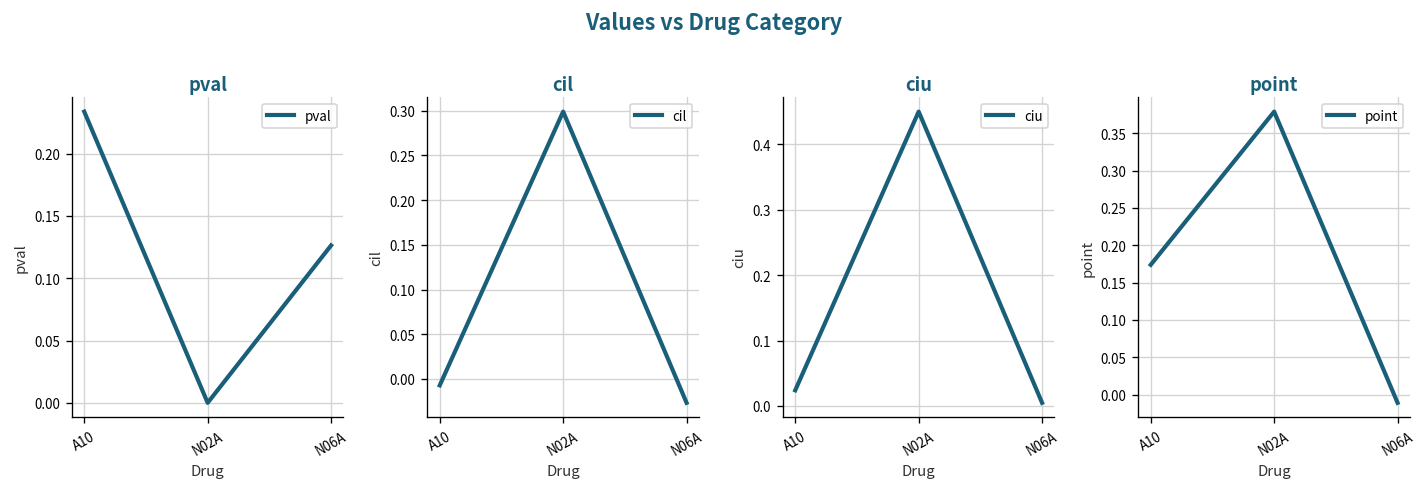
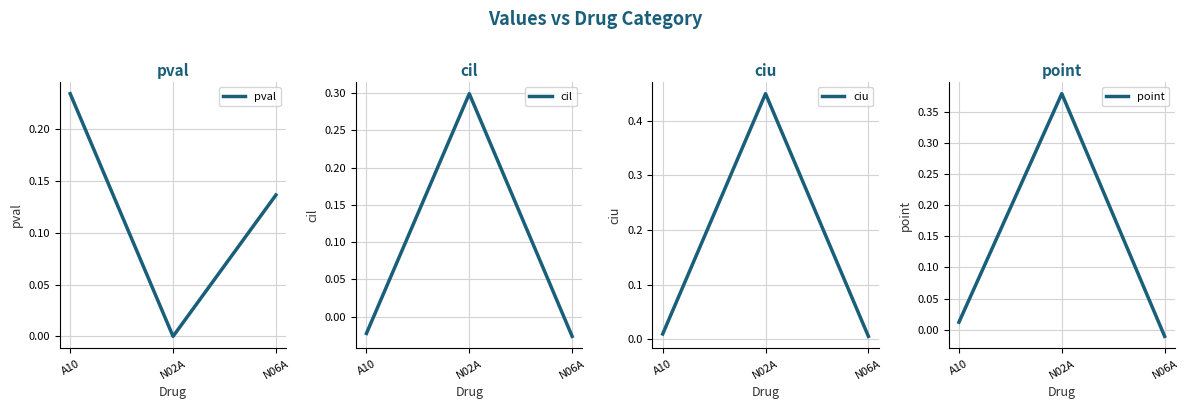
pval, N06A: 0.127 -> 0.136
cil, A10: -0.01 -> -0.02
ciu, A10: 0.02 -> 0.01
point, A10: 0.17 -> 0.01
